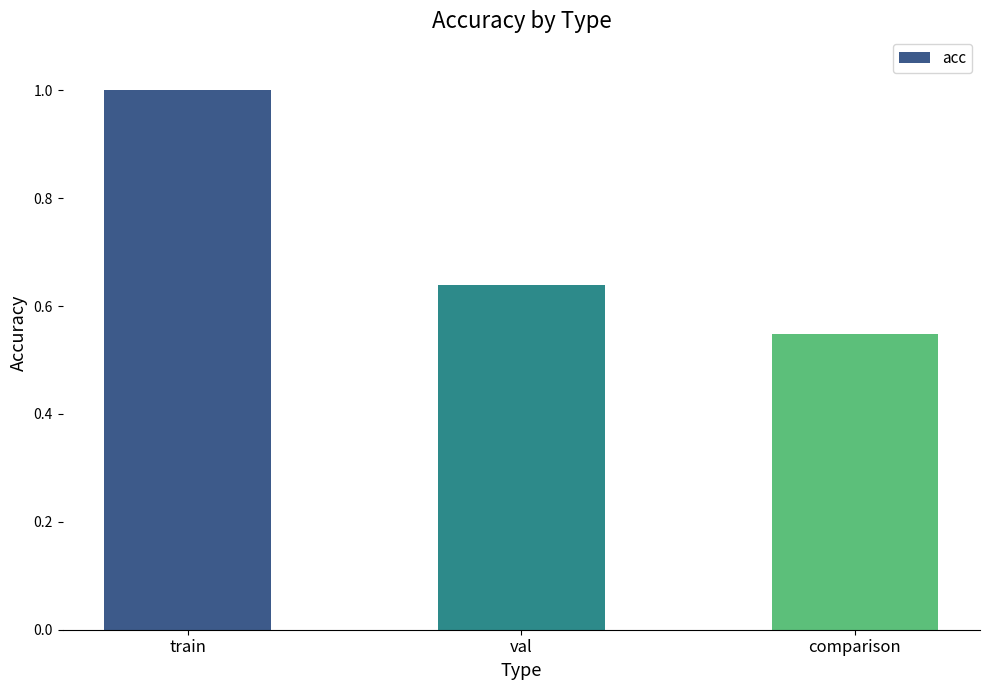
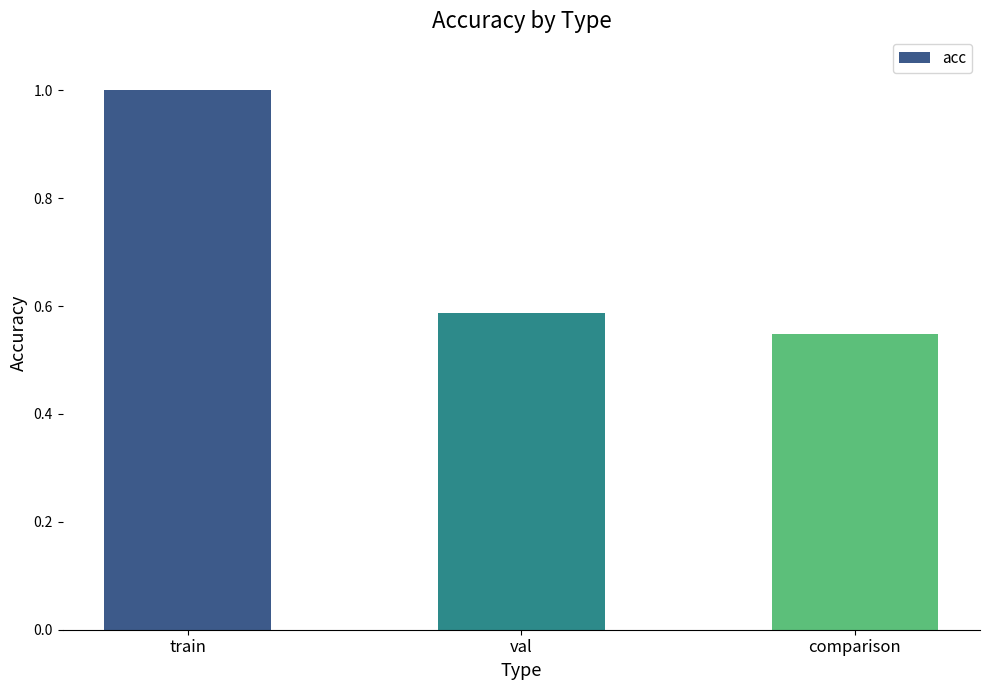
val: 0.64 -> 0.59
